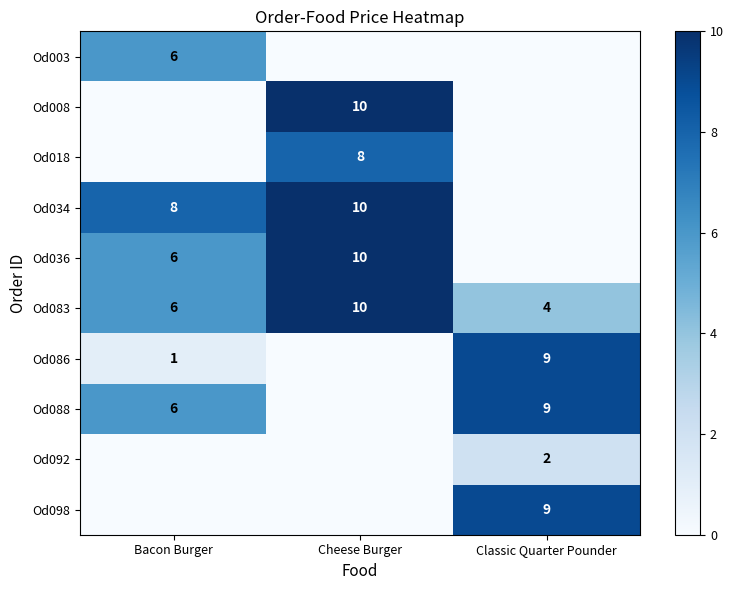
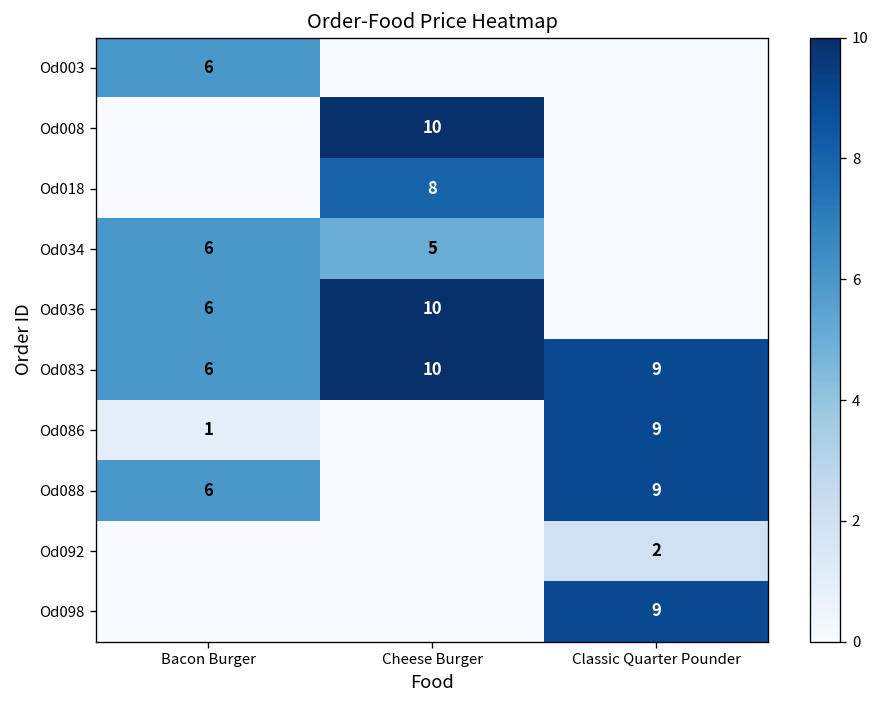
Od034, Bacon Burger: 8 -> 6
Od034, Cheese Burger: 10 -> 5
Od083, Classic Quarter Pounder: 4 -> 9
